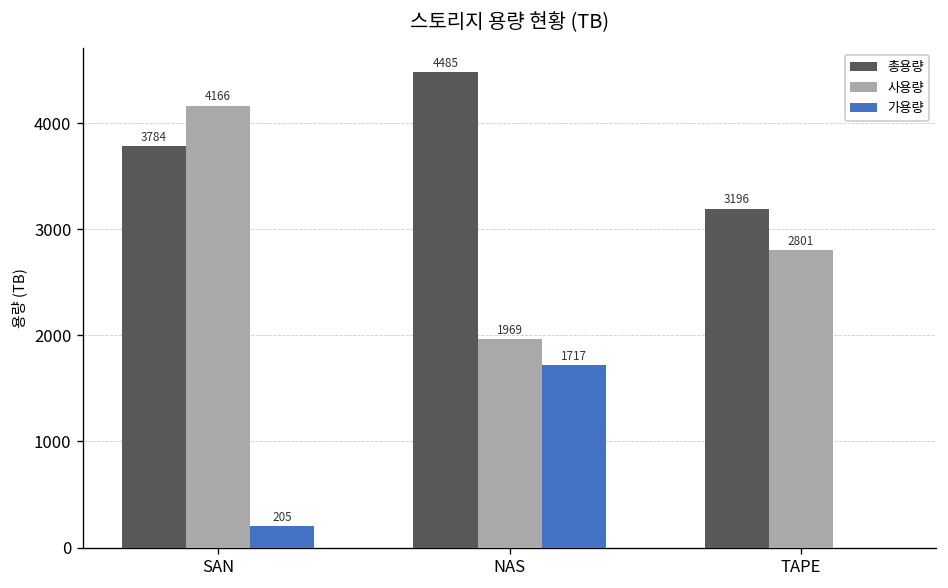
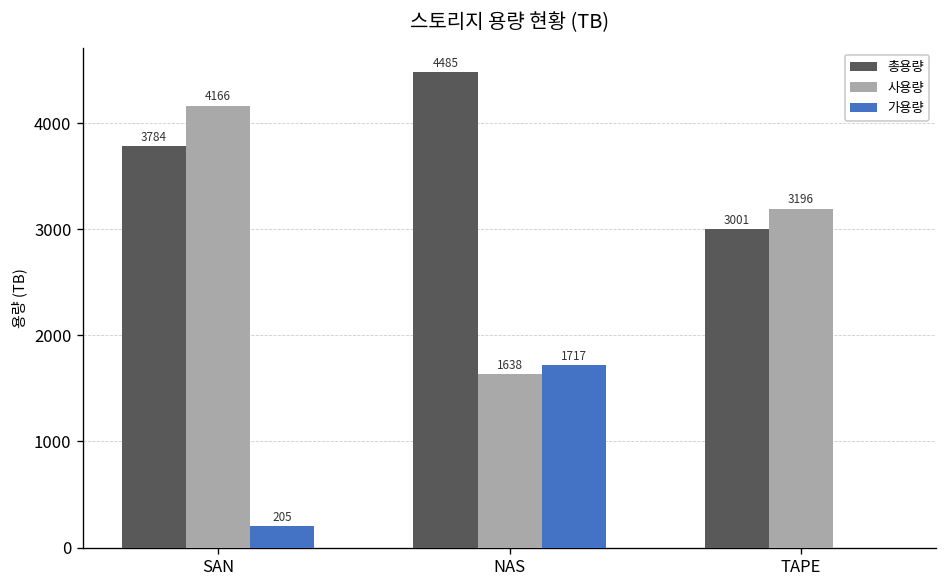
사용량, NAS: 1969 -> 1638
총용량, TAPE: 3196 -> 3001
사용량, TAPE: 2801 -> 3196
